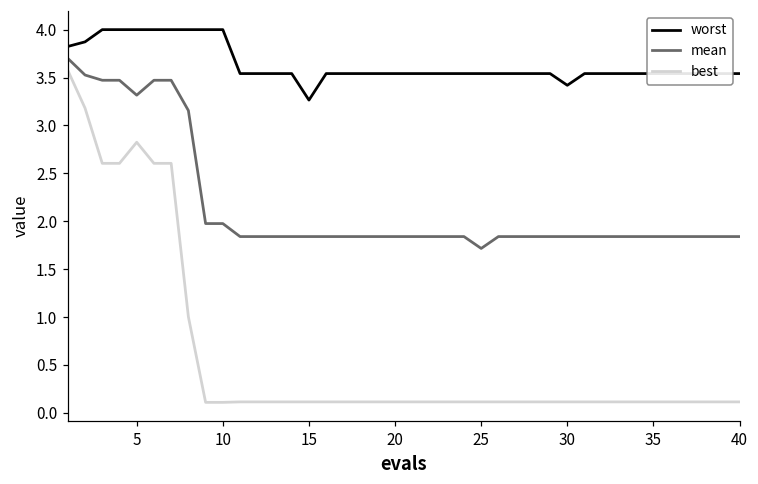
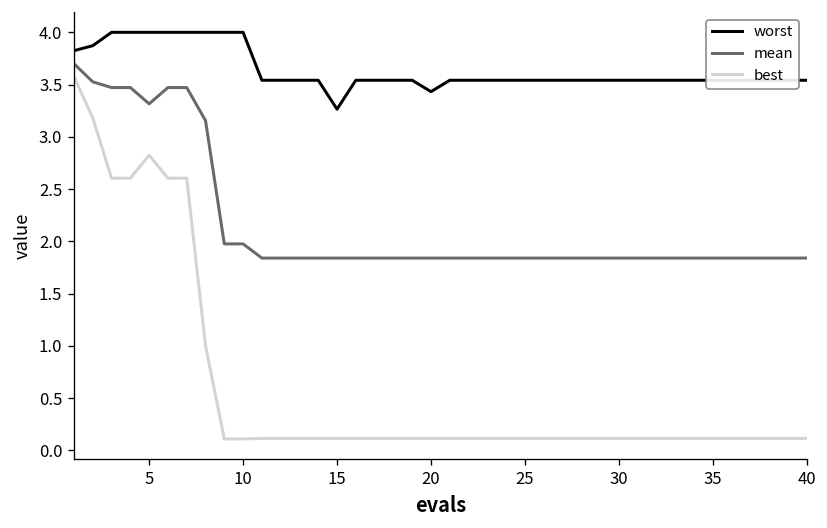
worst, 20: 3.5 -> 3.4
mean, 25: 1.7 -> 1.8
worst, 30: 3.4 -> 3.5
